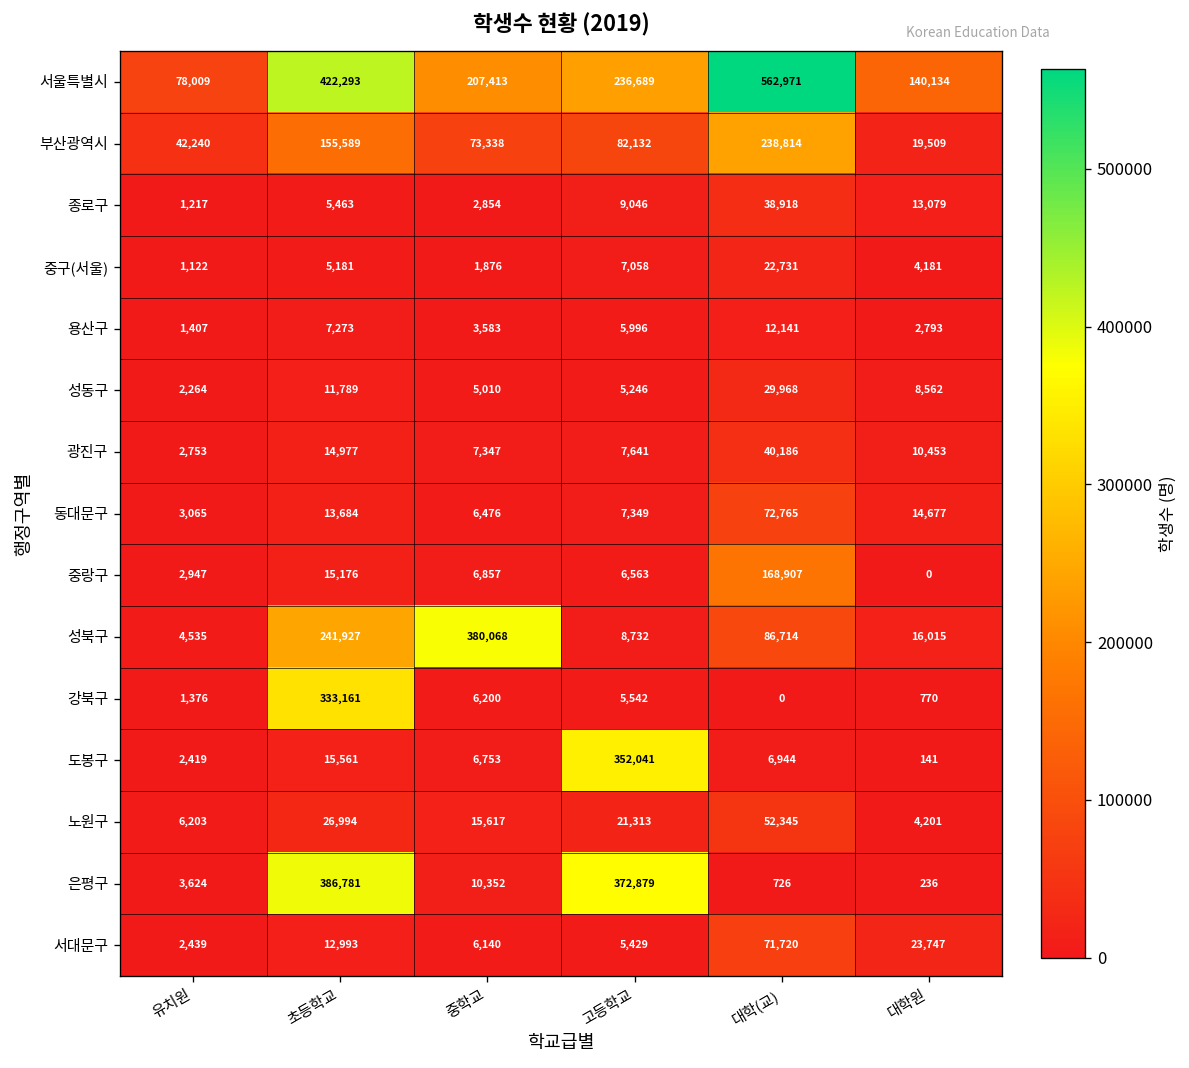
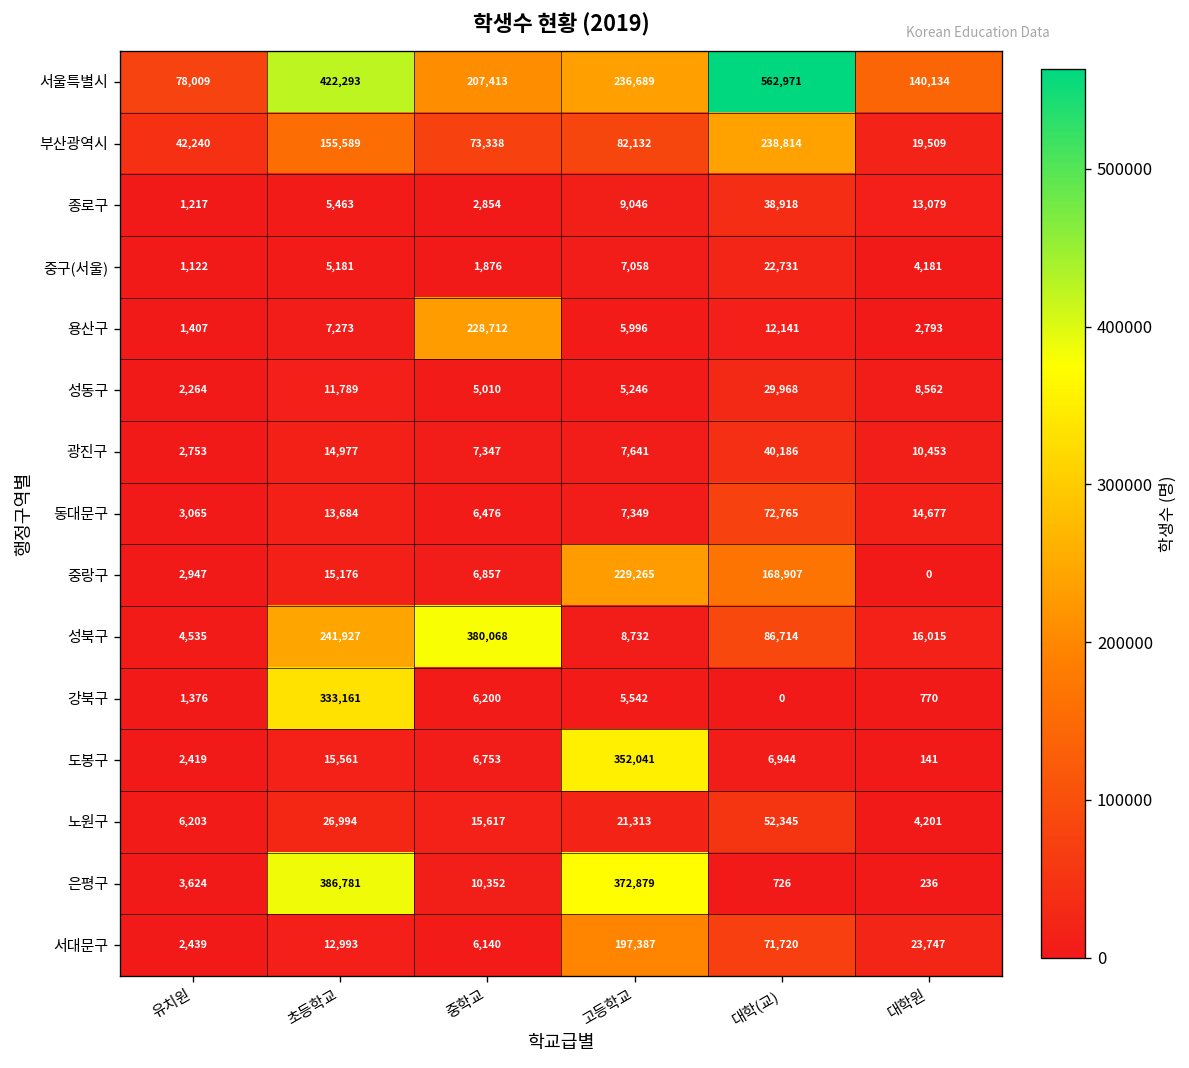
용산구, 중학교: 3,583 -> 228,712
중랑구, 고등학교: 6,563 -> 229,265
서대문구, 고등학교: 5,429 -> 197,387
